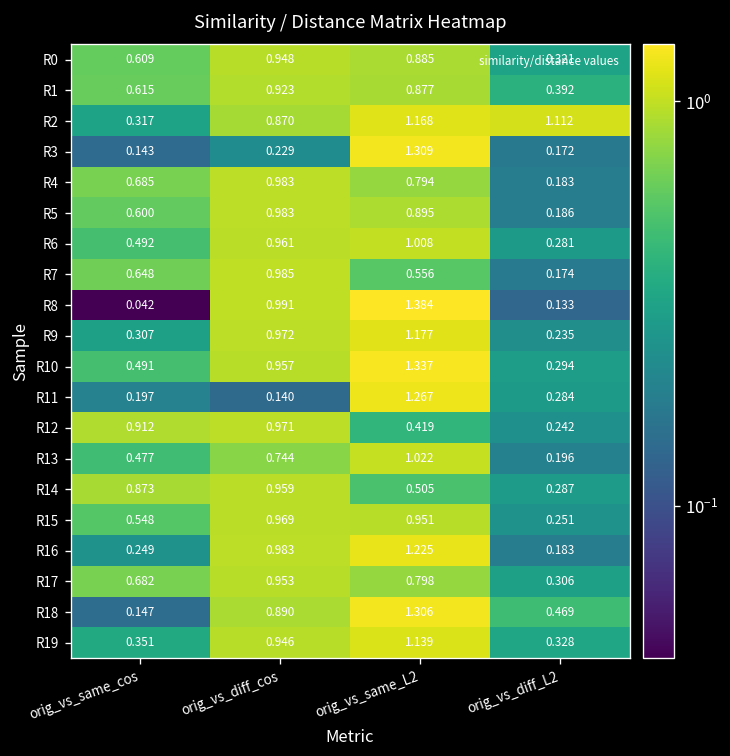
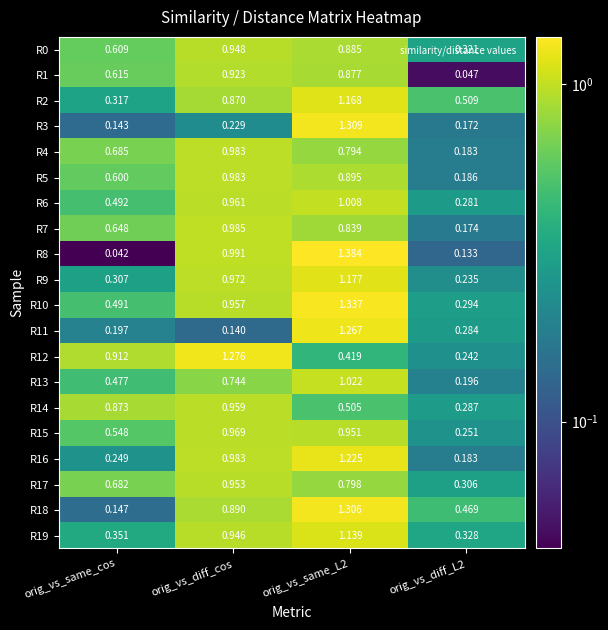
R1, orig_vs_diff_L2: 0.392 -> 0.047
R2, orig_vs_diff_L2: 1.112 -> 0.509
R7, orig_vs_same_L2: 0.556 -> 0.839
R12, orig_vs_diff_cos: 0.971 -> 1.276
